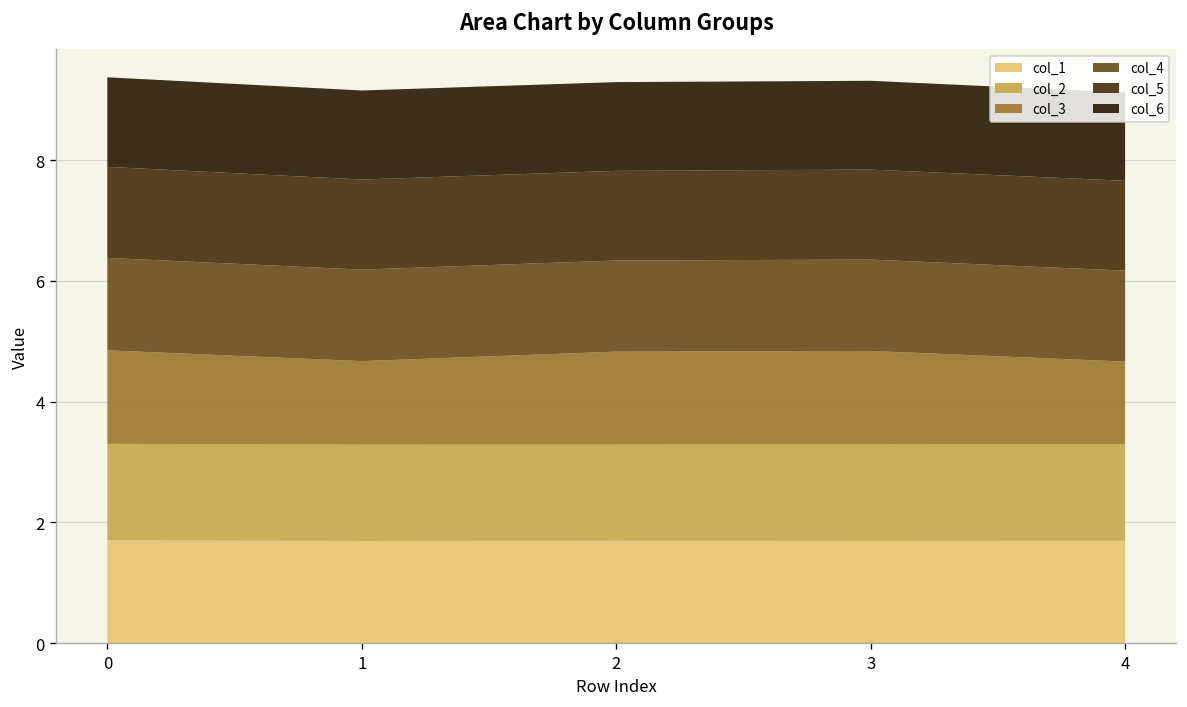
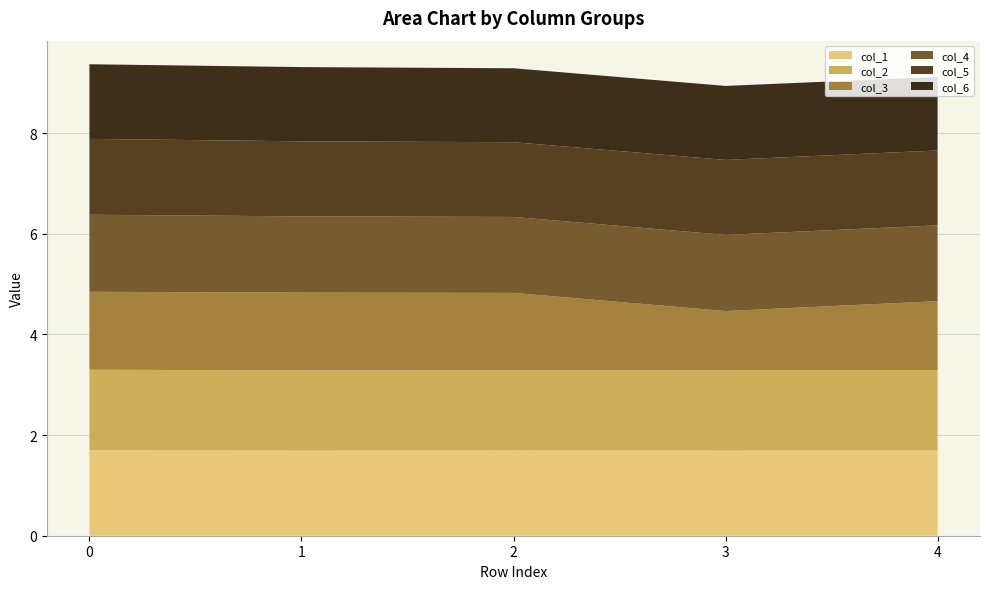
col_3, 1: 1.4 -> 1.5
col_3, 3: 1.5 -> 1.2
